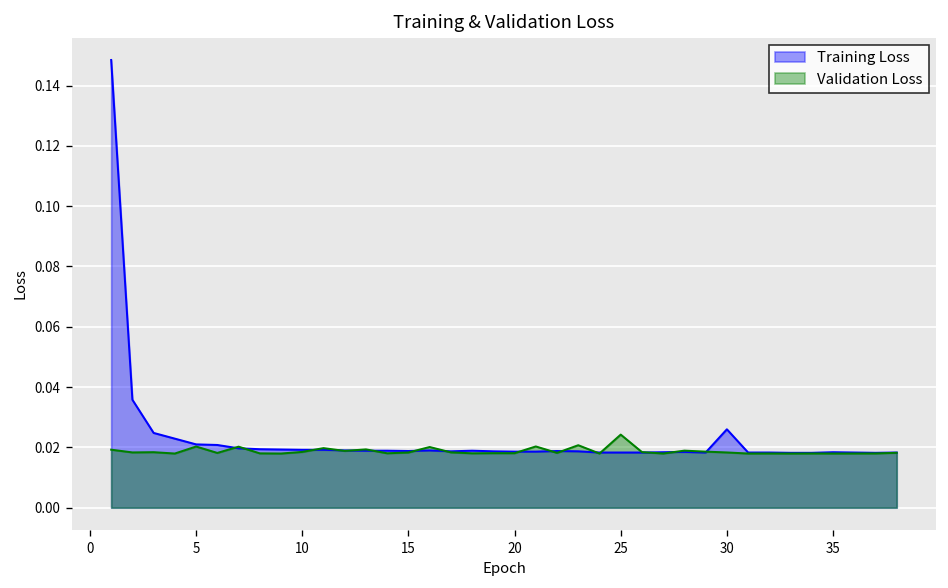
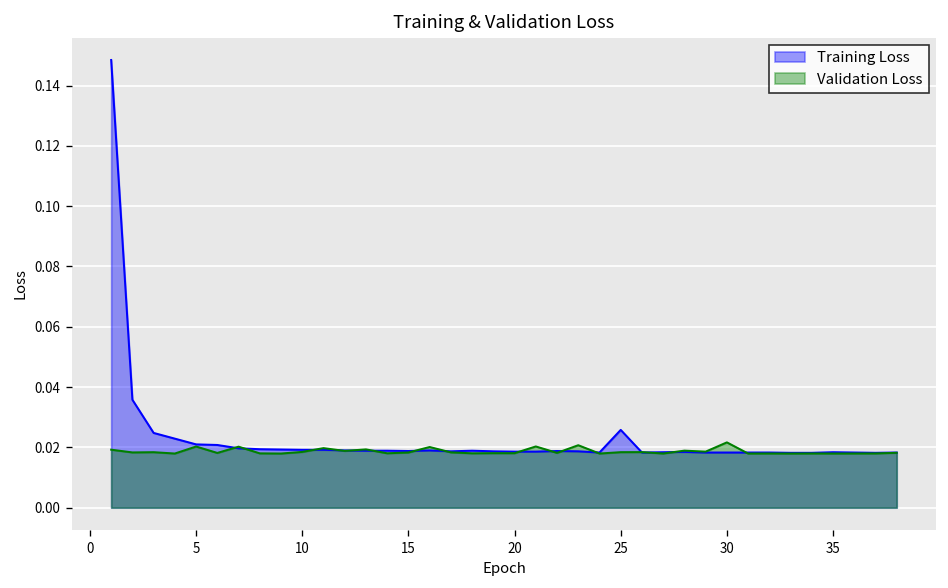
Training Loss, 25: 0.018 -> 0.026
Validation Loss, 25: 0.024 -> 0.018
Training Loss, 30: 0.026 -> 0.018
Validation Loss, 30: 0.018 -> 0.022
